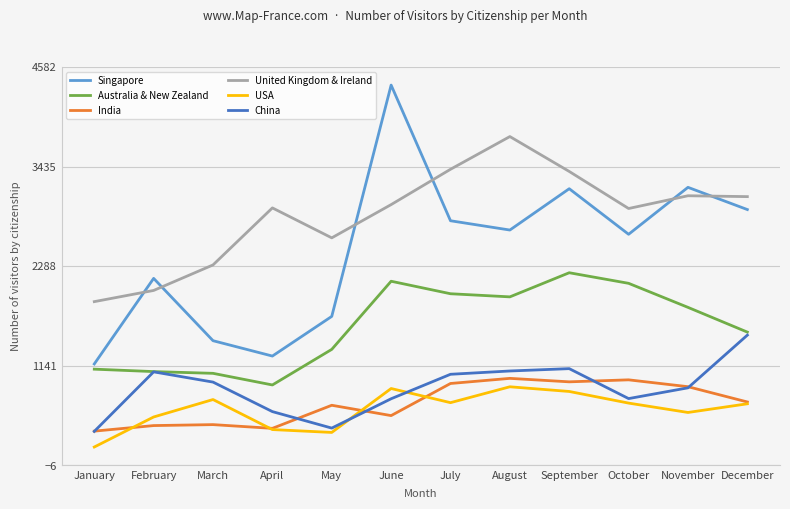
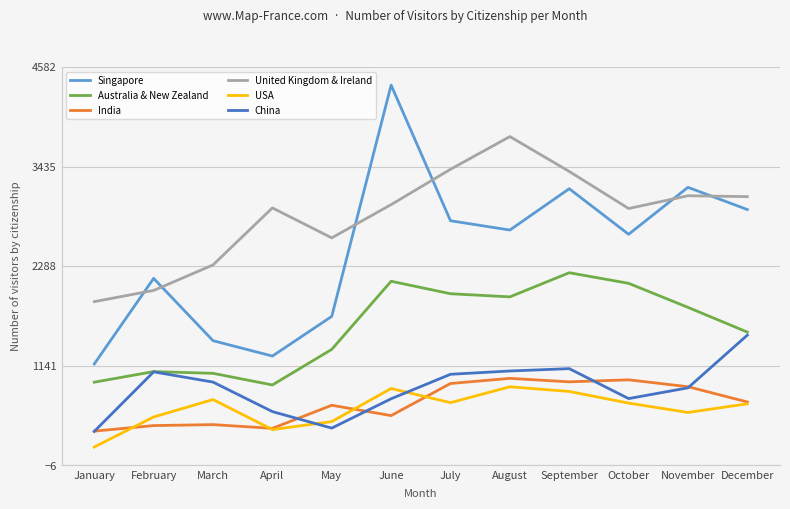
Australia & New Zealand, January: 1100 -> 1000
USA, May: 400 -> 500
